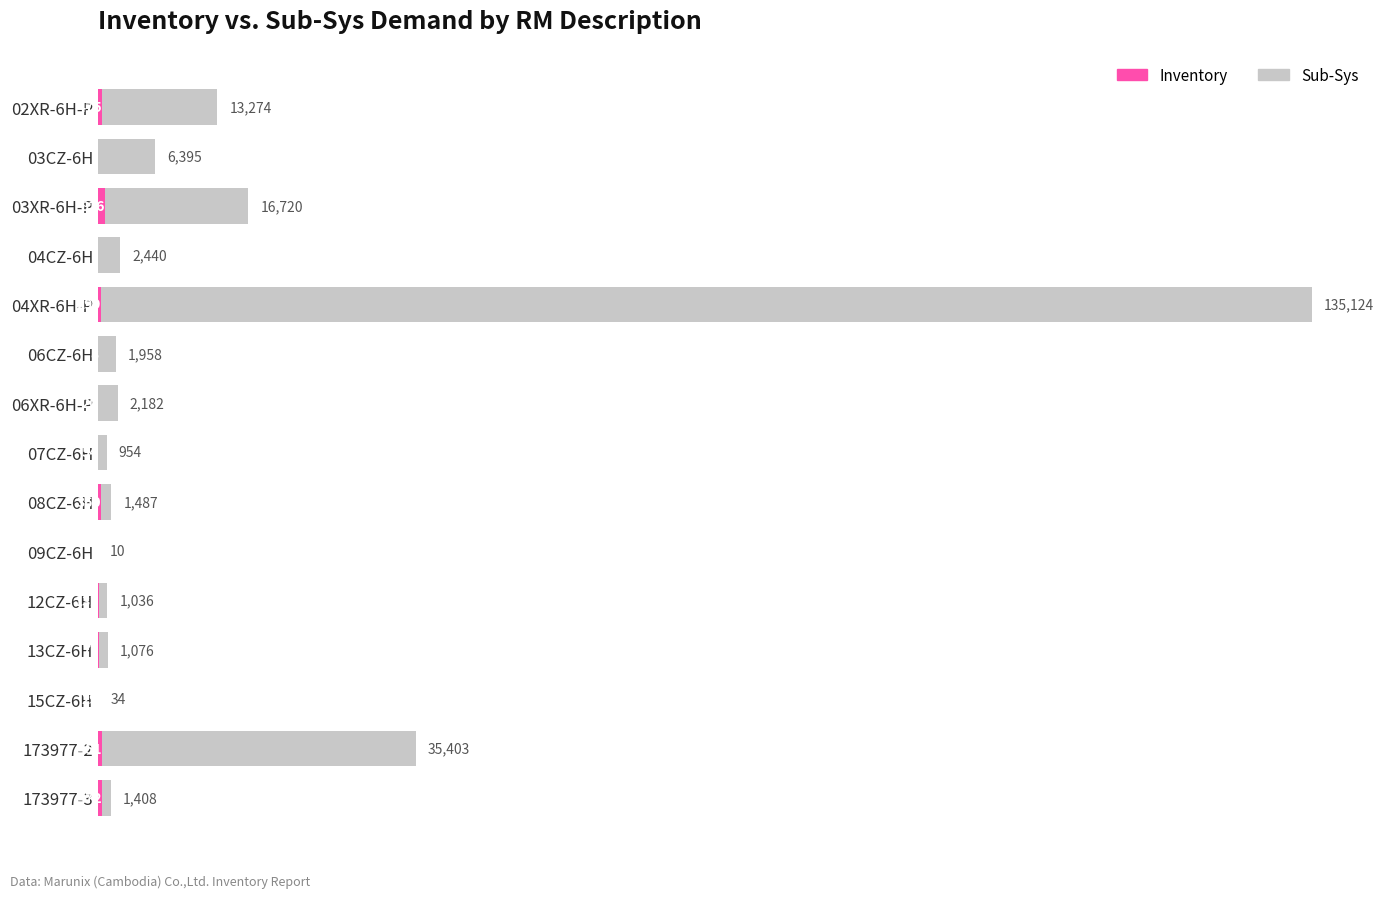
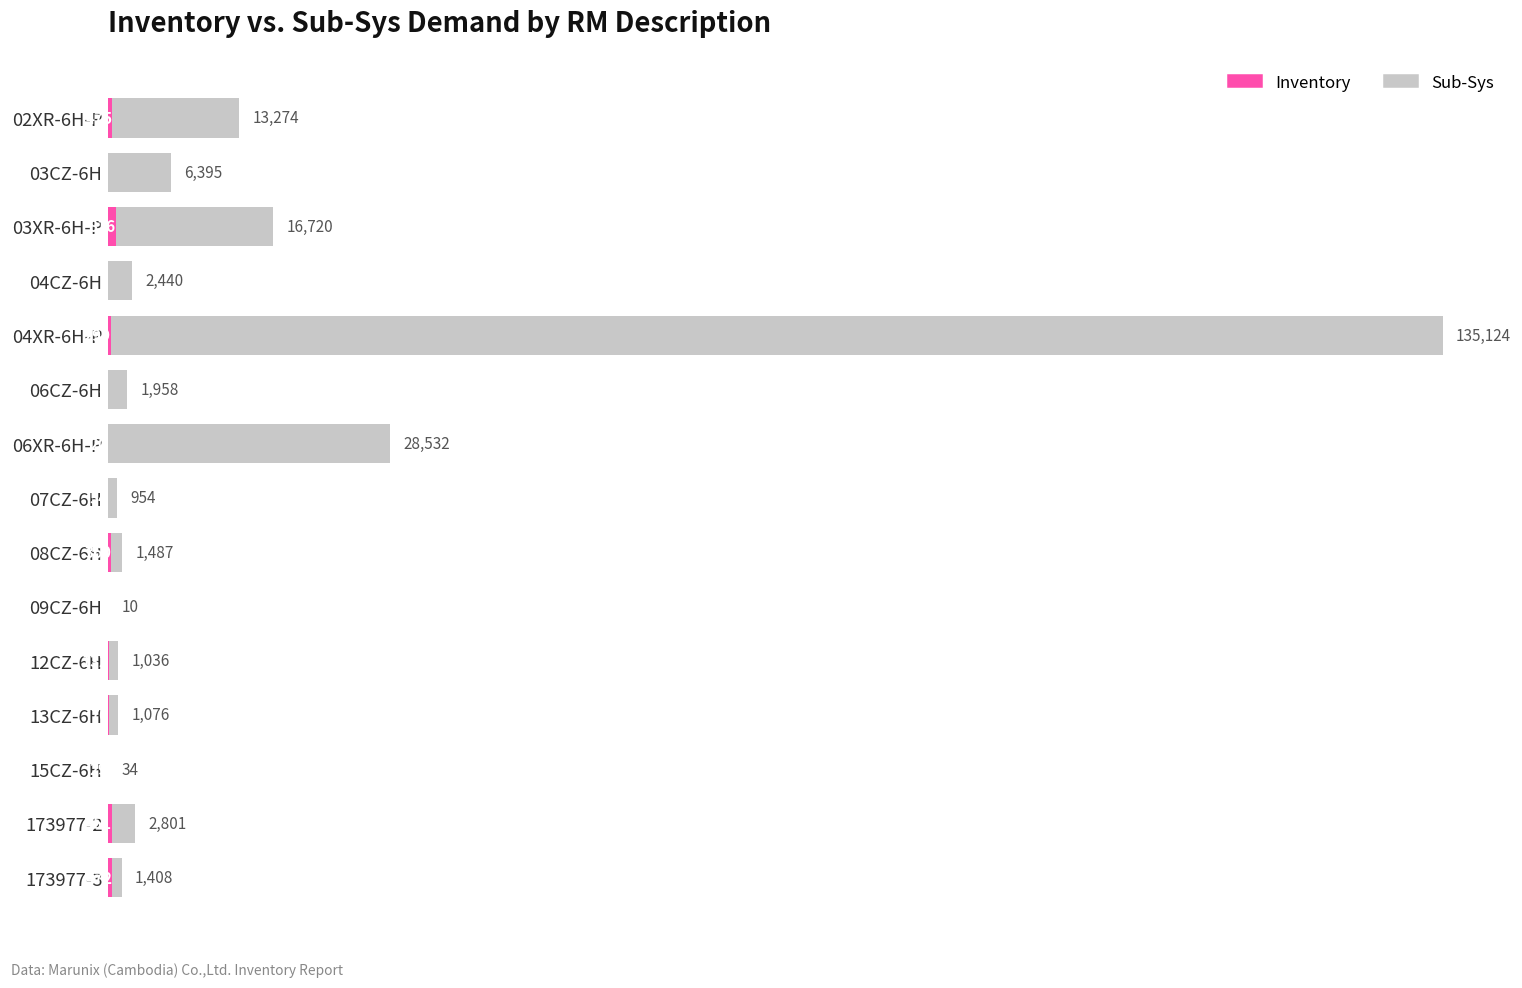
Sub-Sys, 06XR-6H-P: 2,182 -> 28,532
Sub-Sys, 173977-2: 35,403 -> 2,801
